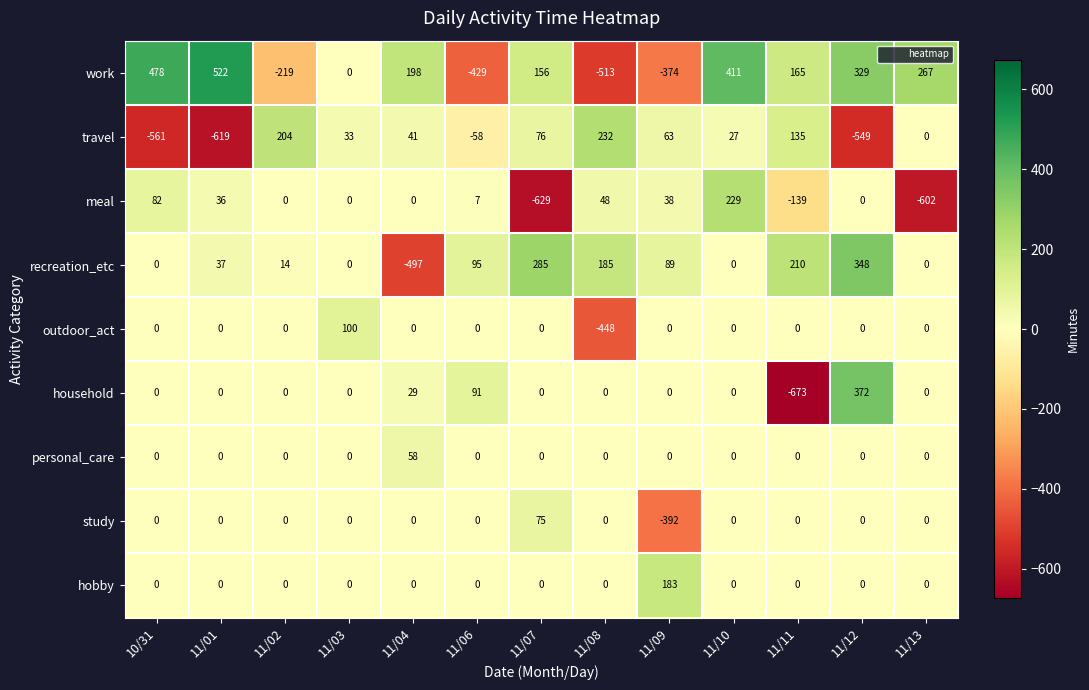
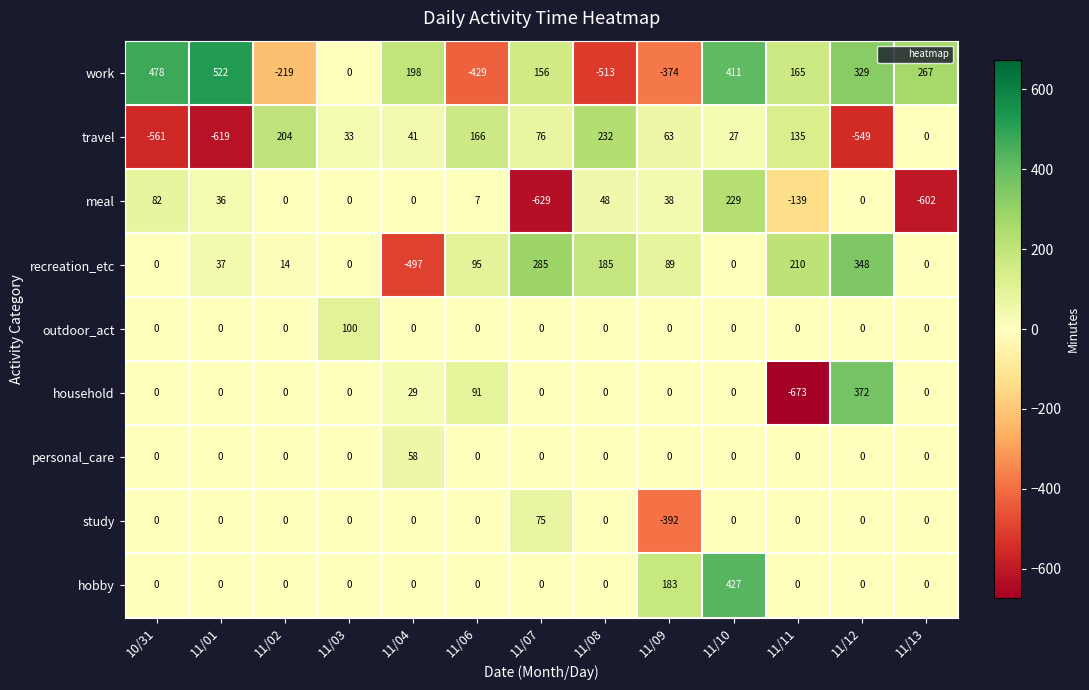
travel, 11/06: -58 -> 166
outdoor_act, 11/08: -448 -> 0
hobby, 11/10: 0 -> 427
